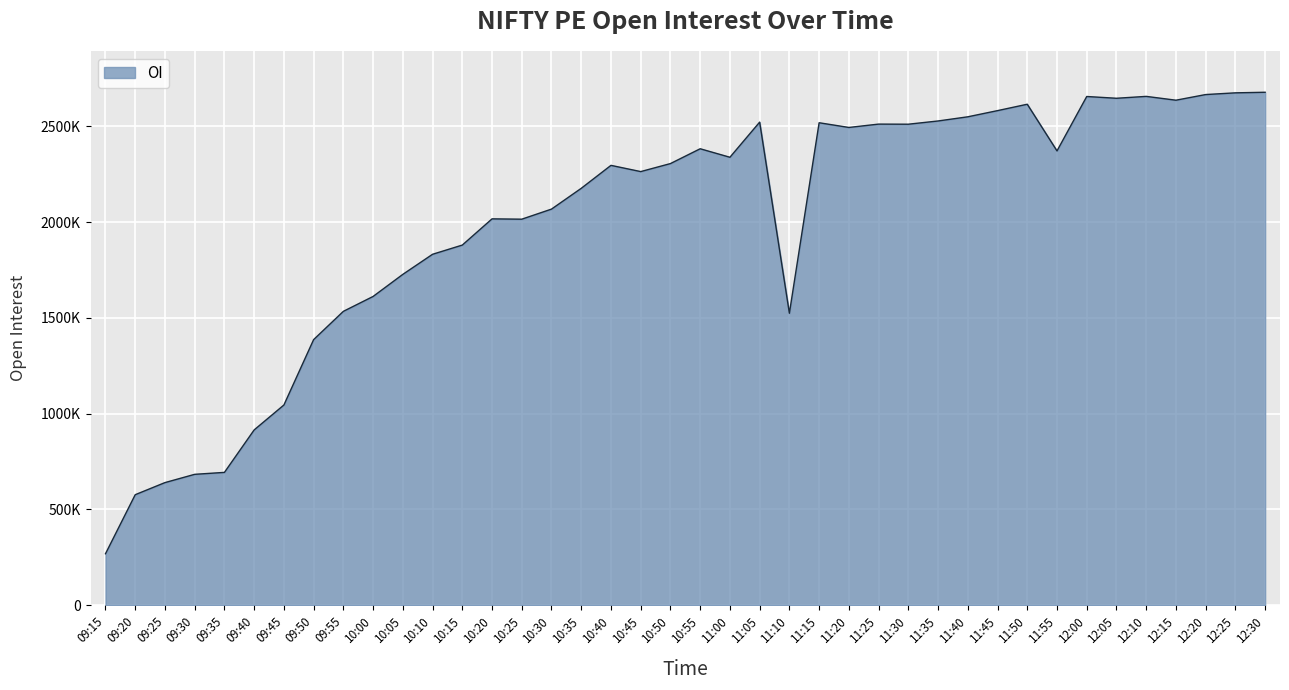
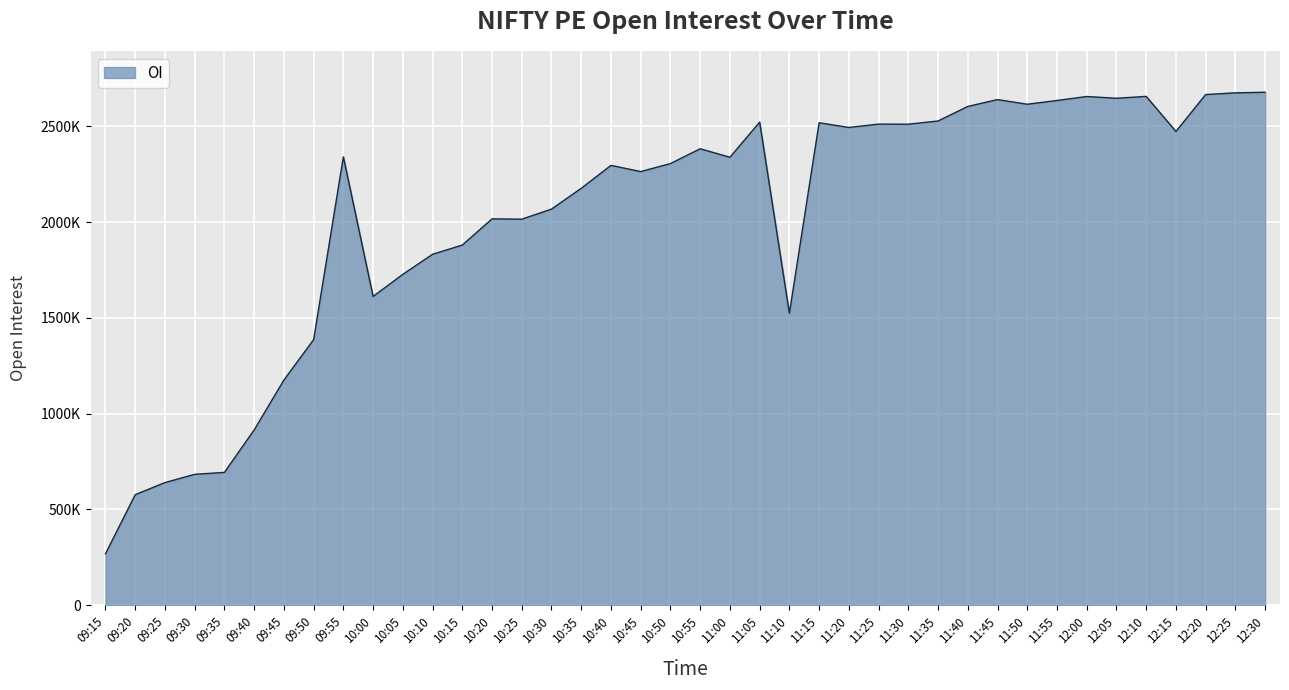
09:45: 1050000 -> 1180000
09:55: 1530000 -> 2340000
11:40: 2550000 -> 2600000
11:45: 2580000 -> 2640000
11:55: 2370000 -> 2640000
12:15: 2640000 -> 2470000
